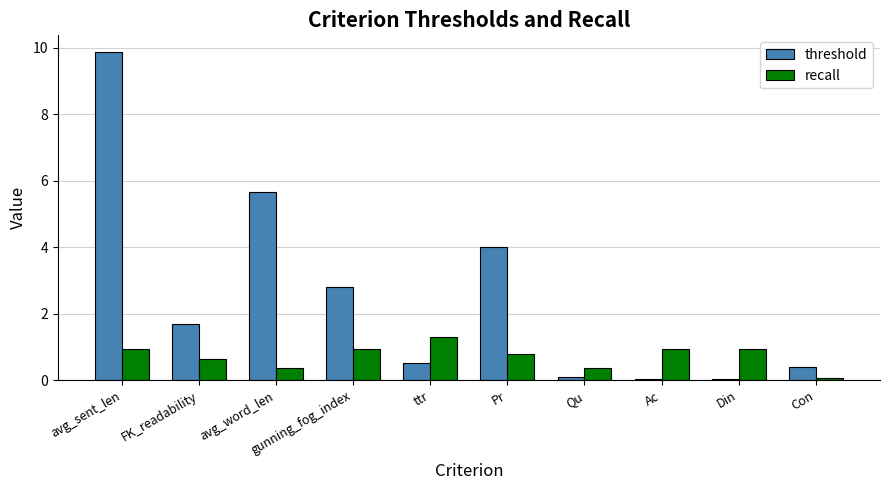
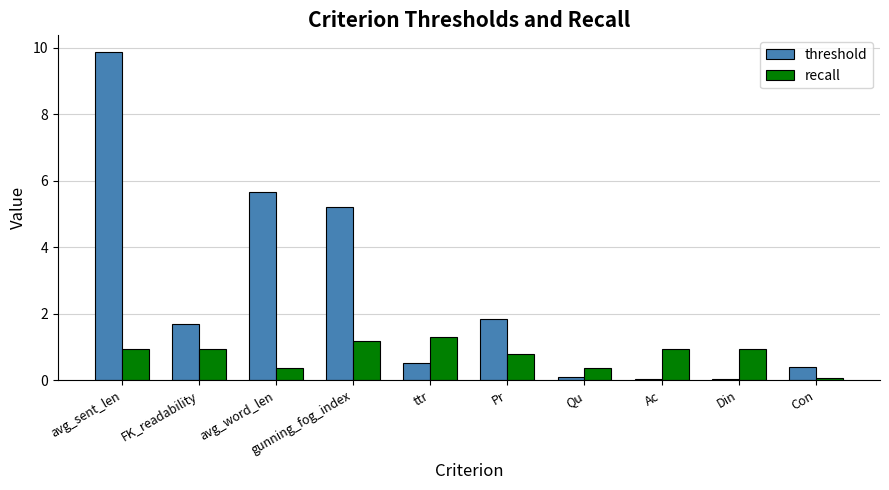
recall, FK_readability: 0.6 -> 0.9
threshold, gunning_fog_index: 2.8 -> 5.2
recall, gunning_fog_index: 0.9 -> 1.2
threshold, Pr: 4.0 -> 1.8
